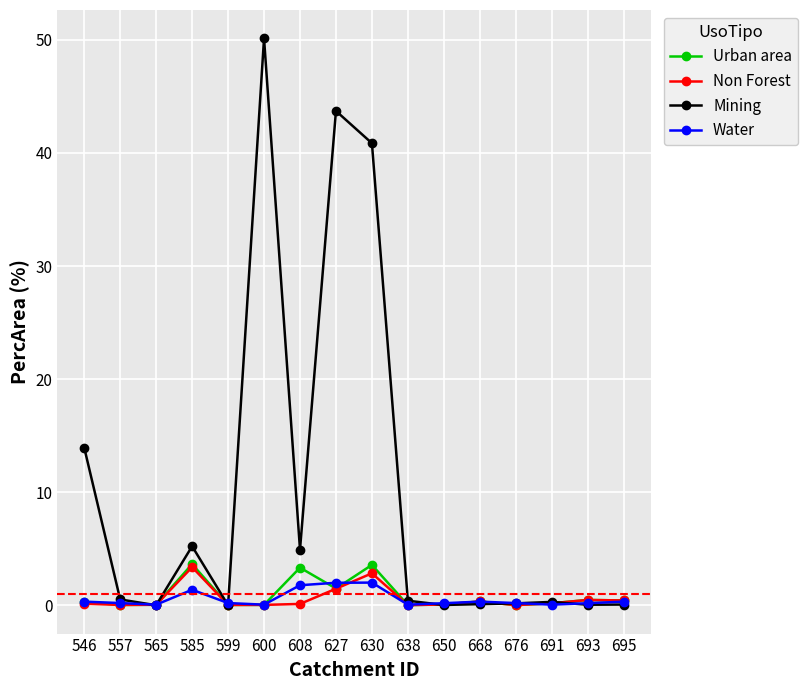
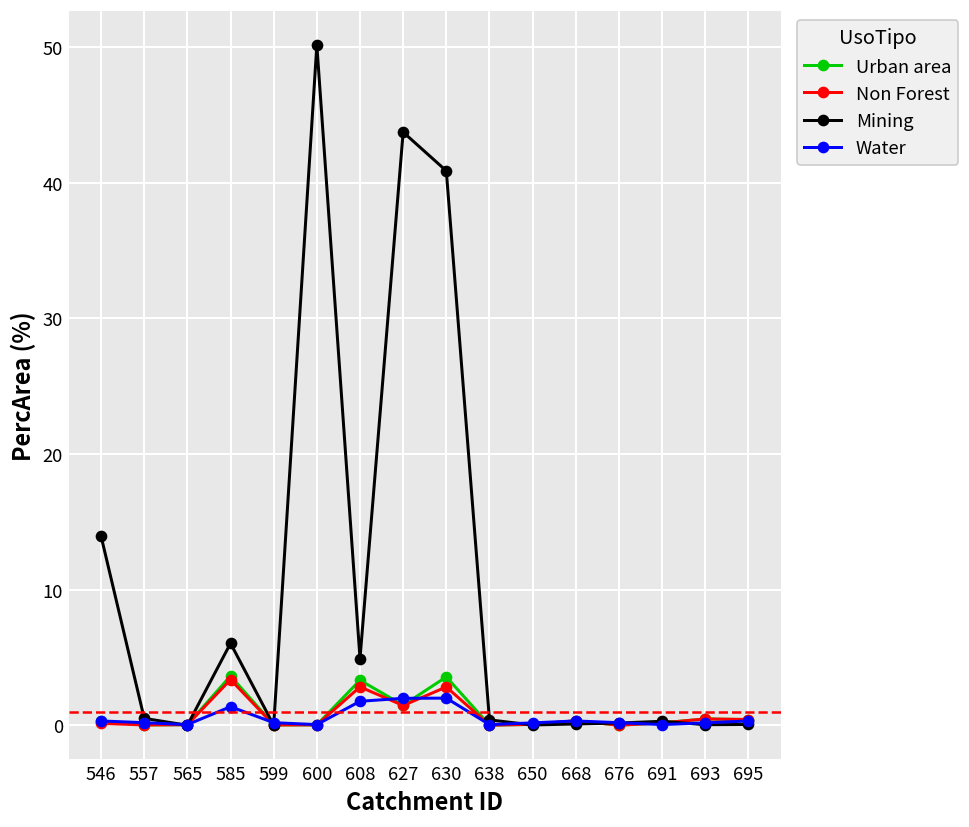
Mining, 585: 5.2 -> 6.0
Non Forest, 608: 0.1 -> 2.8
